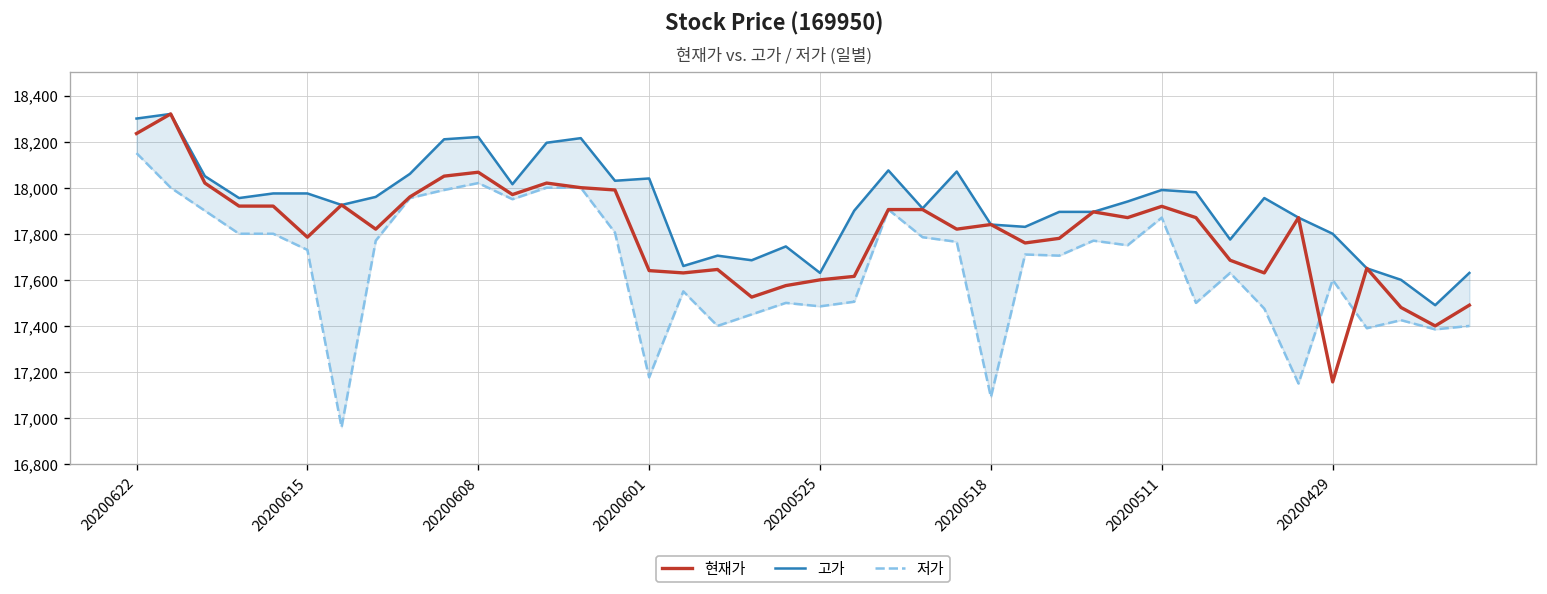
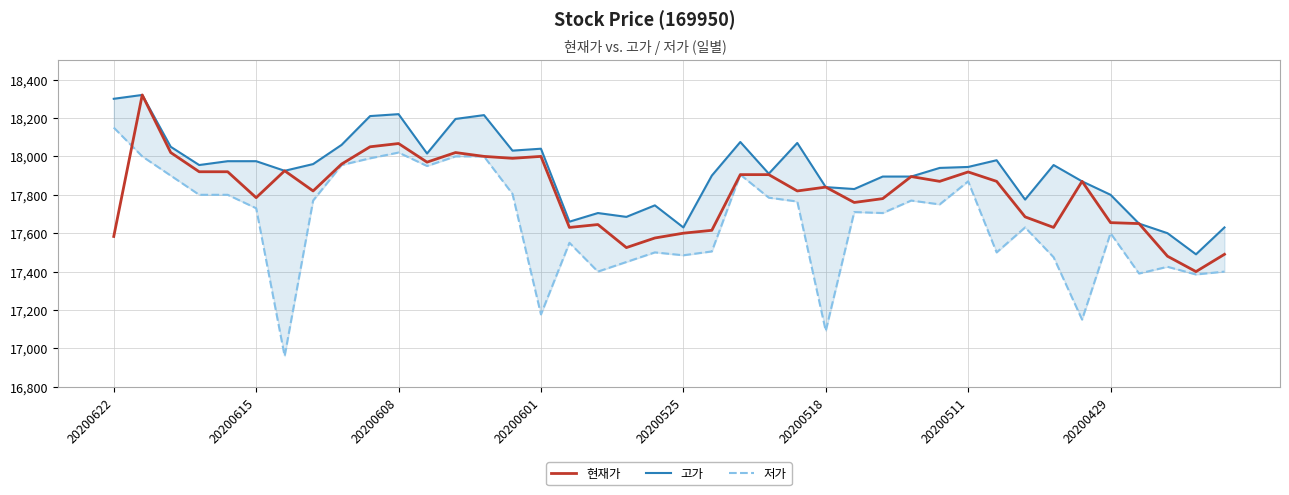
현재가, 20200622: 18,240 -> 17,580
현재가, 20200601: 17,640 -> 18,000
고가, 20200511: 17,990 -> 17,950
현재가, 20200429: 17,160 -> 17,660
